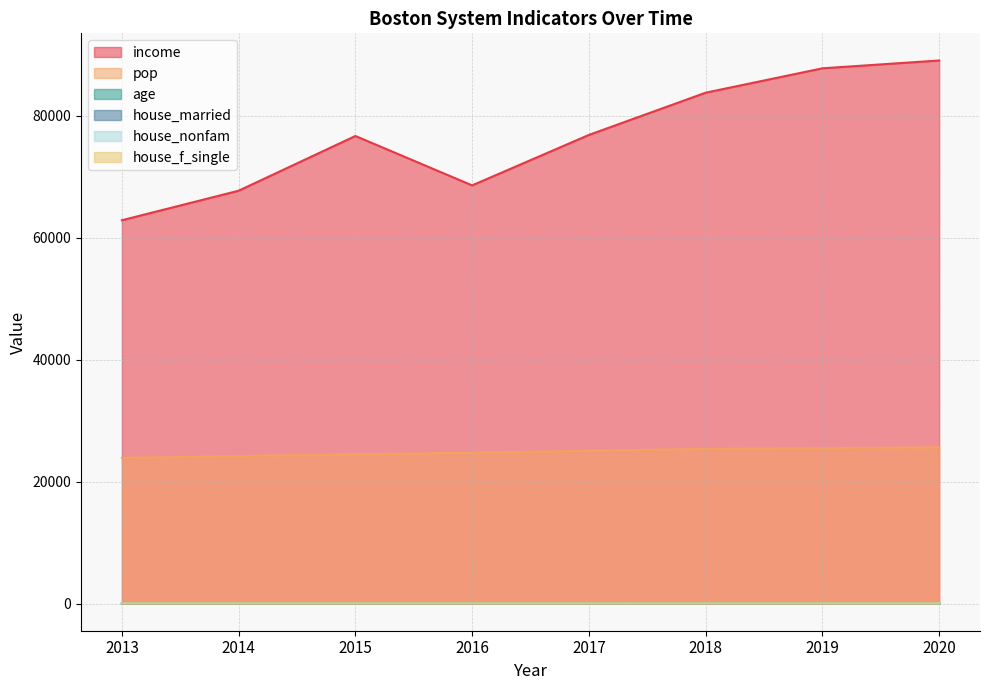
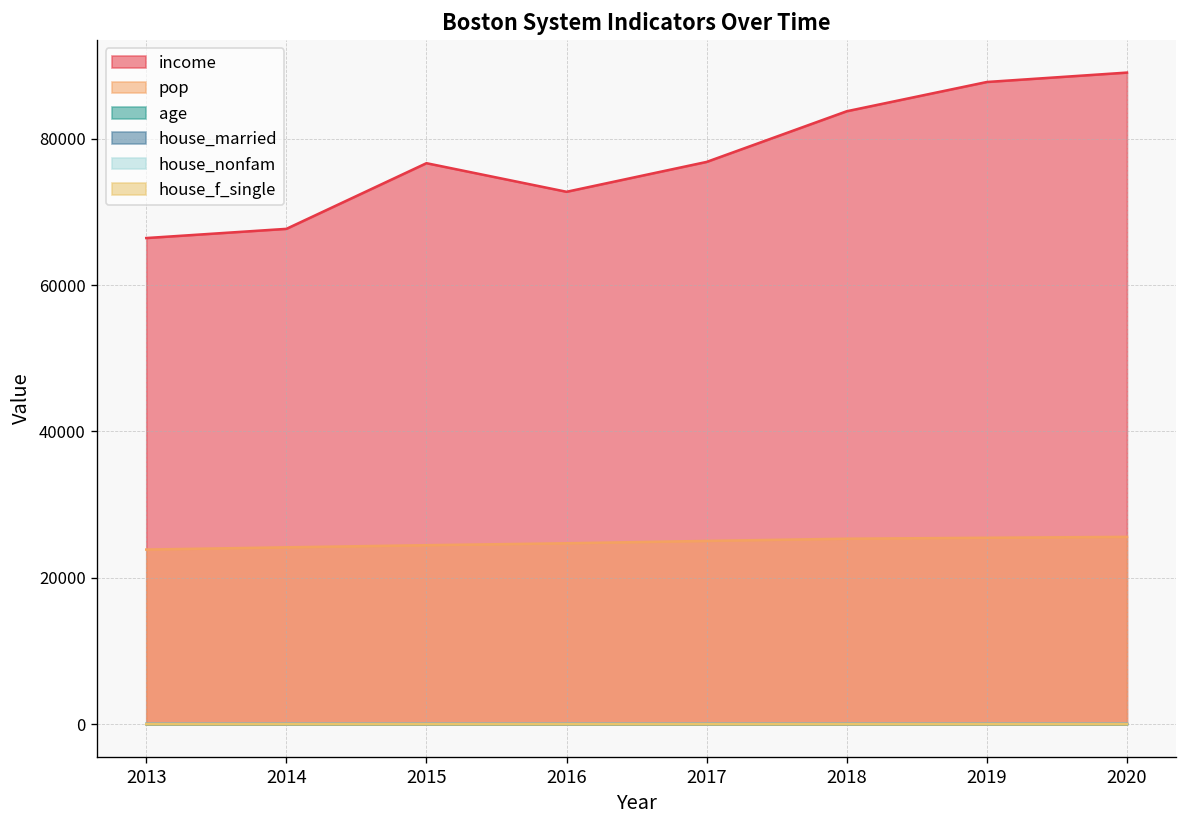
income, 2013: 63000 -> 66000
income, 2016: 69000 -> 73000
